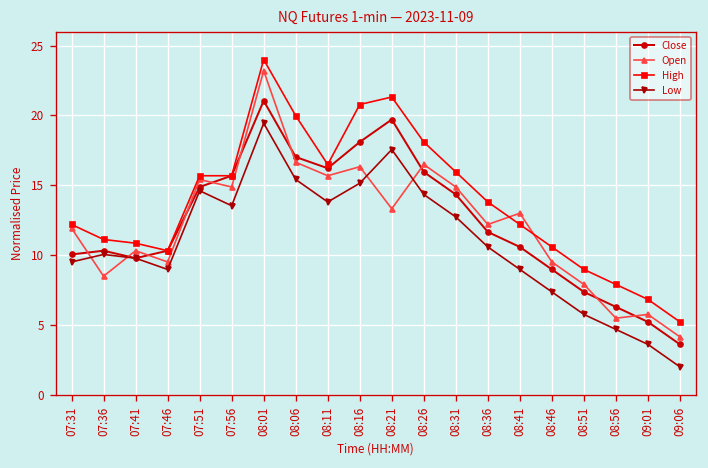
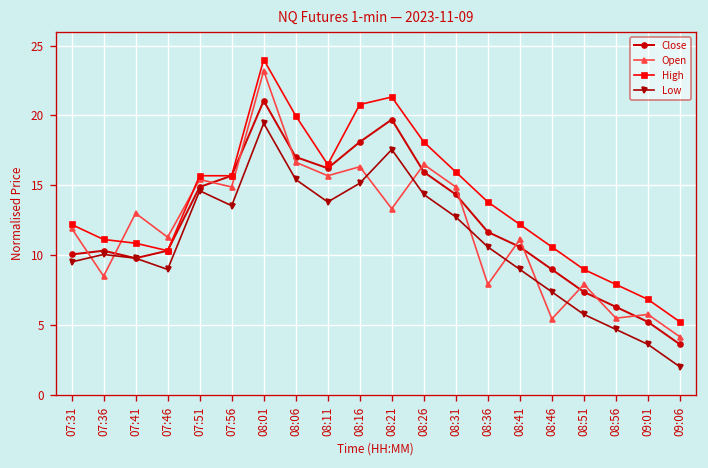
Open, 07:41: 10.3 -> 13.0
Open, 07:46: 9.5 -> 11.3
Open, 08:36: 12.2 -> 7.9
Open, 08:41: 13.0 -> 11.1
Open, 08:46: 9.5 -> 5.4
